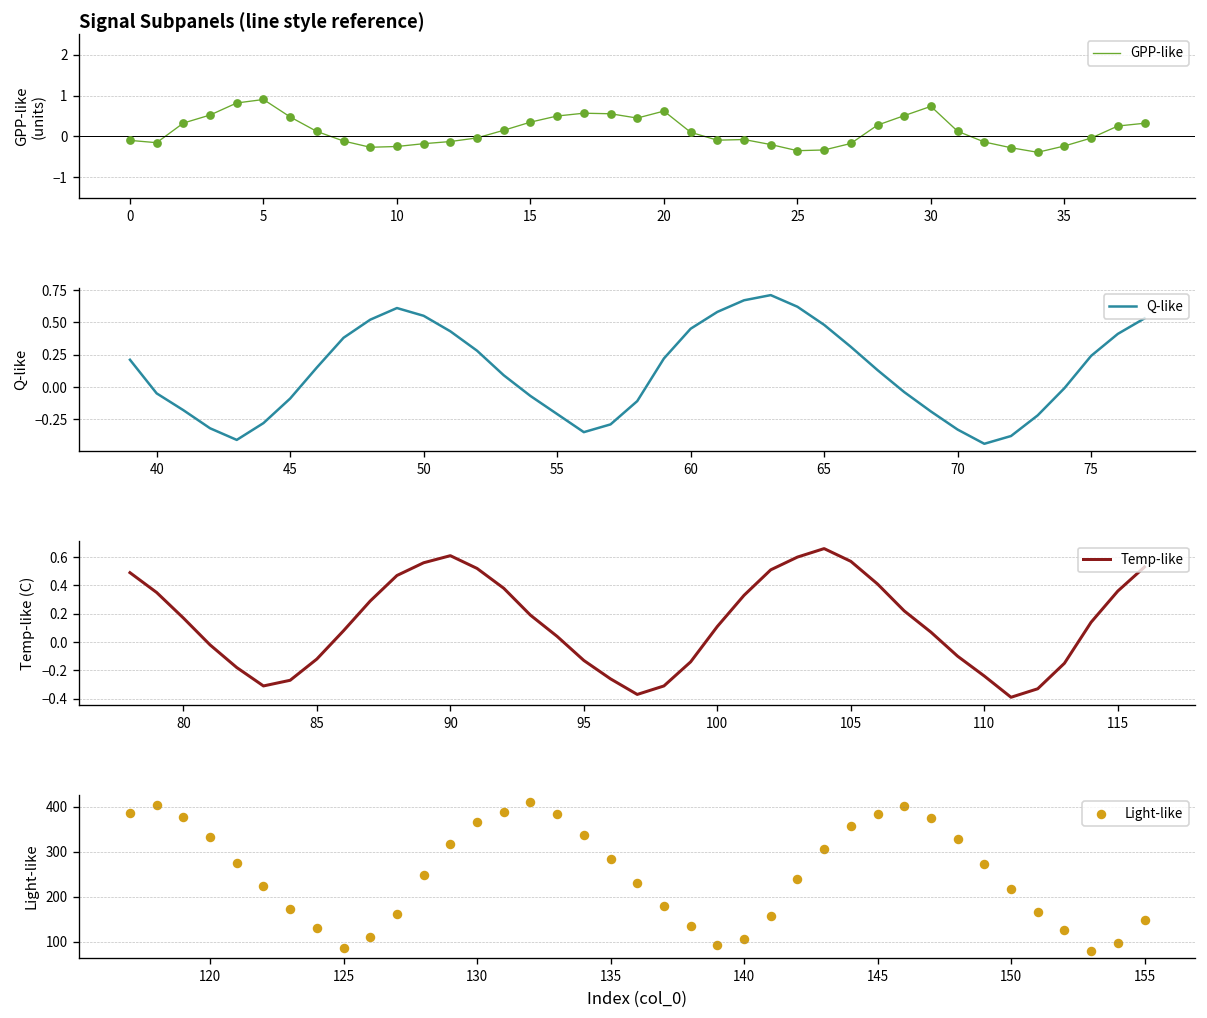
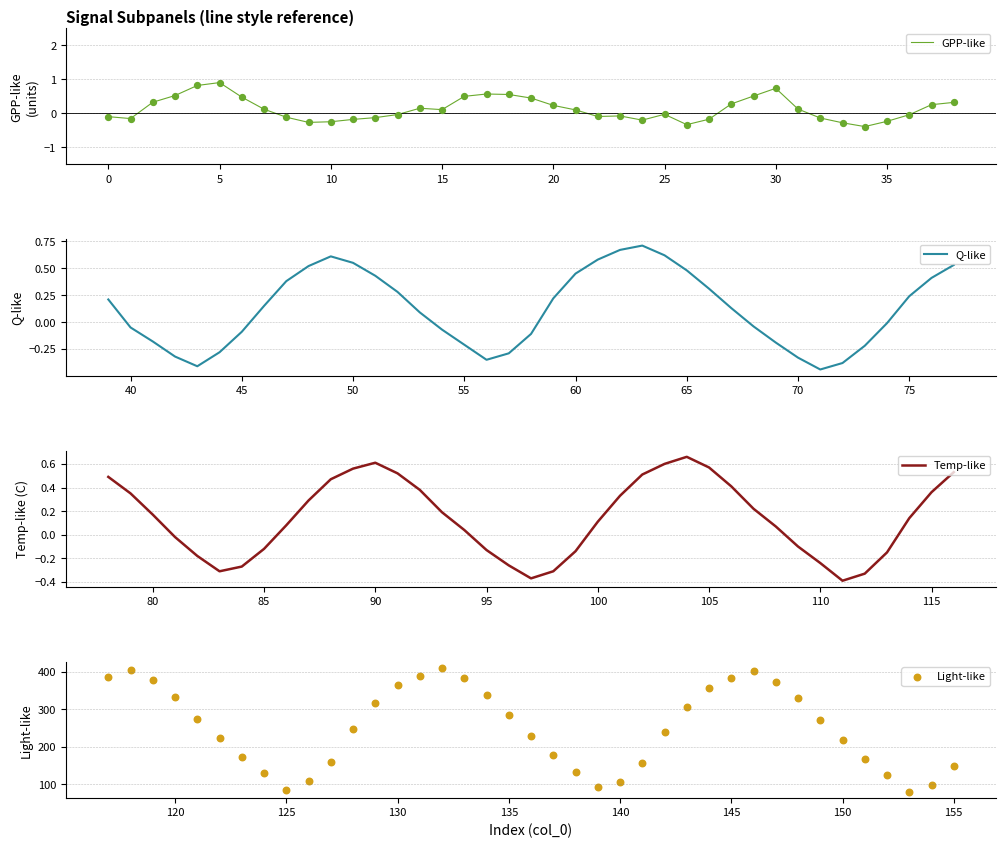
Signal Subpanels (line style reference), 15: 0.3 -> 0.1
Signal Subpanels (line style reference), 20: 0.6 -> 0.2
Signal Subpanels (line style reference), 25: -0.3 -> 0.0
